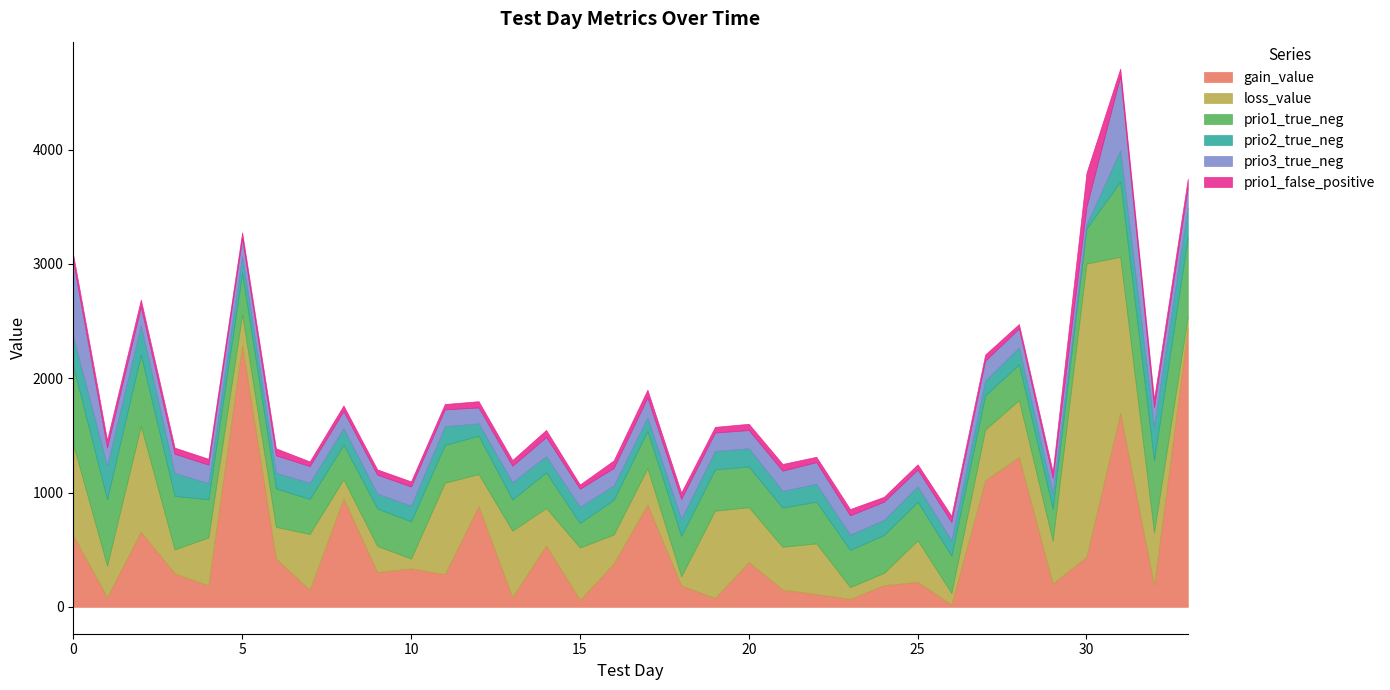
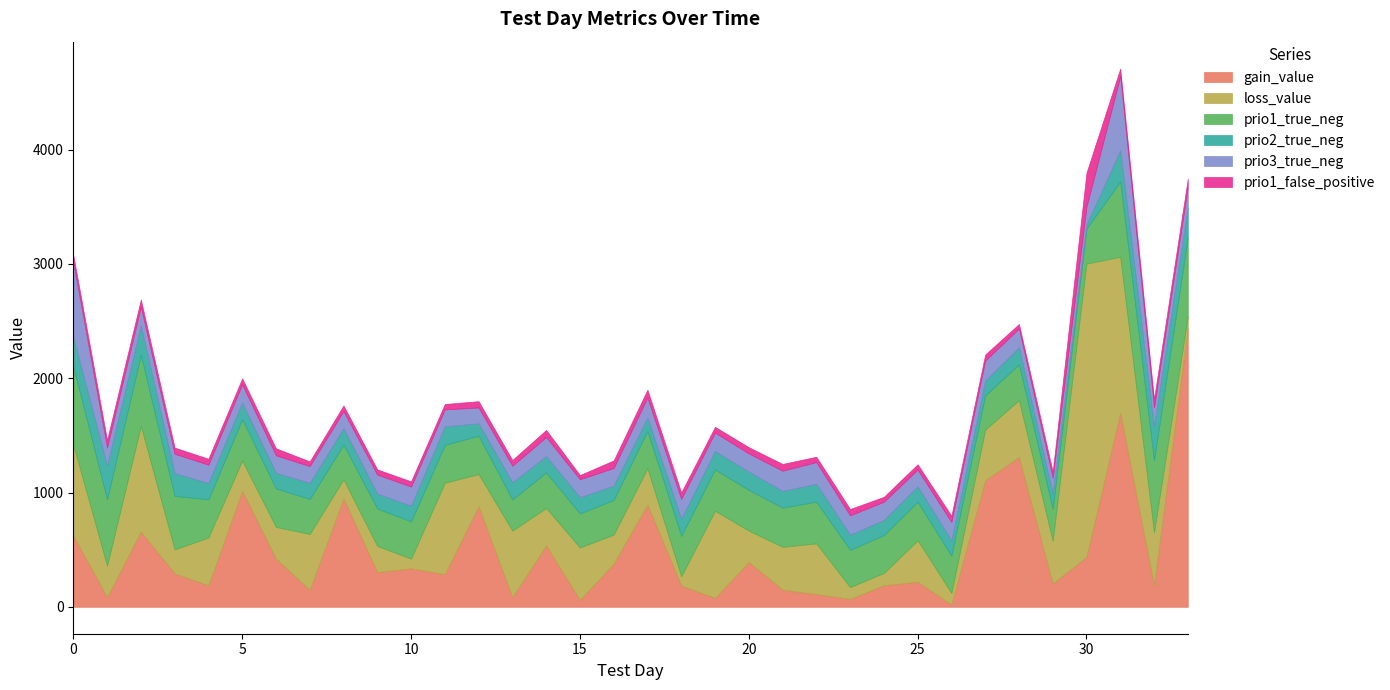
gain_value, 5: 2290 -> 1010
prio1_true_neg, 15: 210 -> 300
loss_value, 20: 480 -> 280
